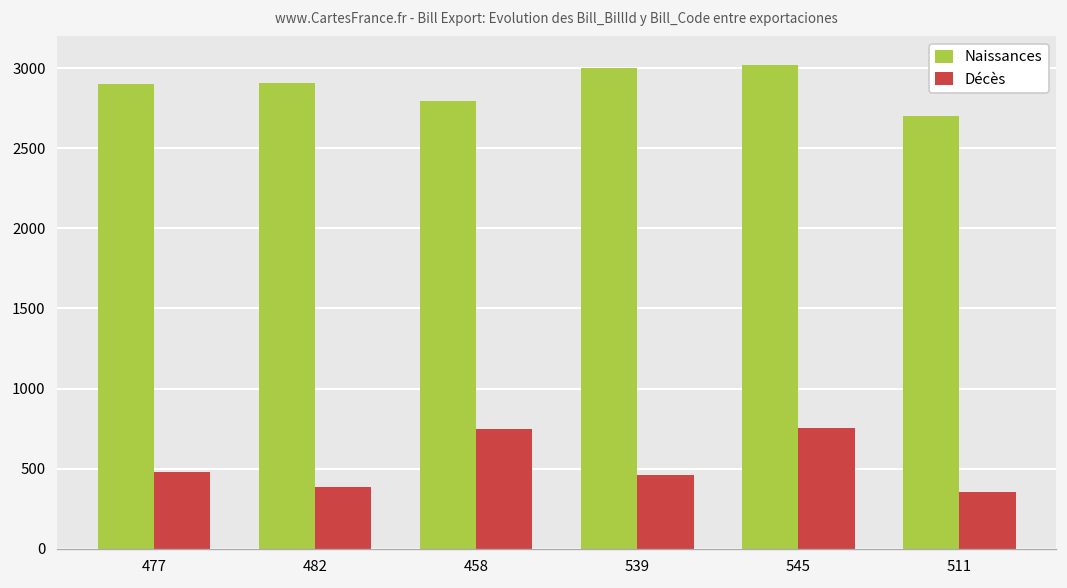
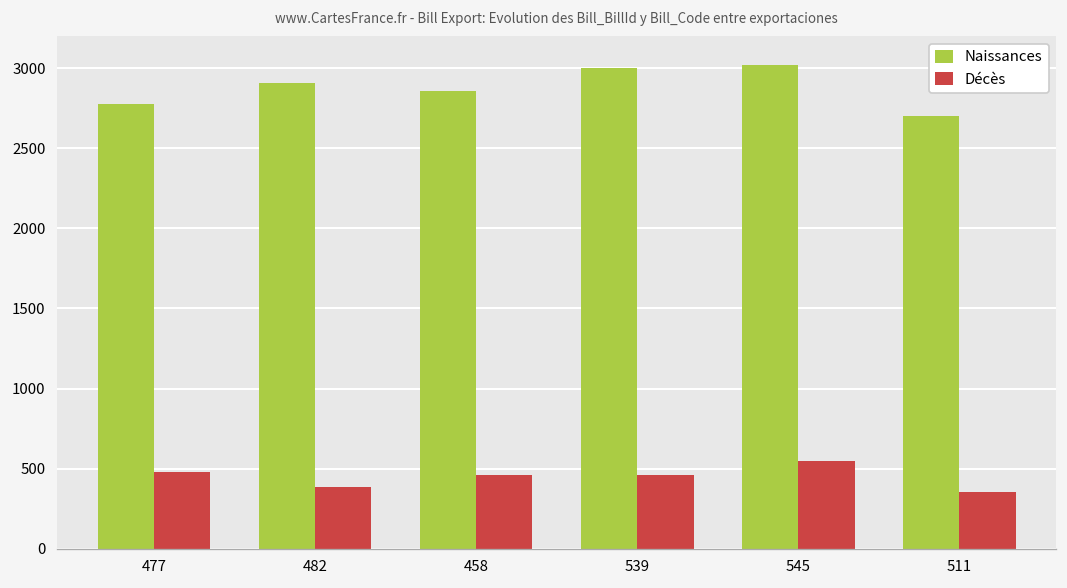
Naissances, 477: 2900 -> 2780
Naissances, 458: 2800 -> 2860
Décès, 458: 750 -> 460
Décès, 545: 760 -> 550
